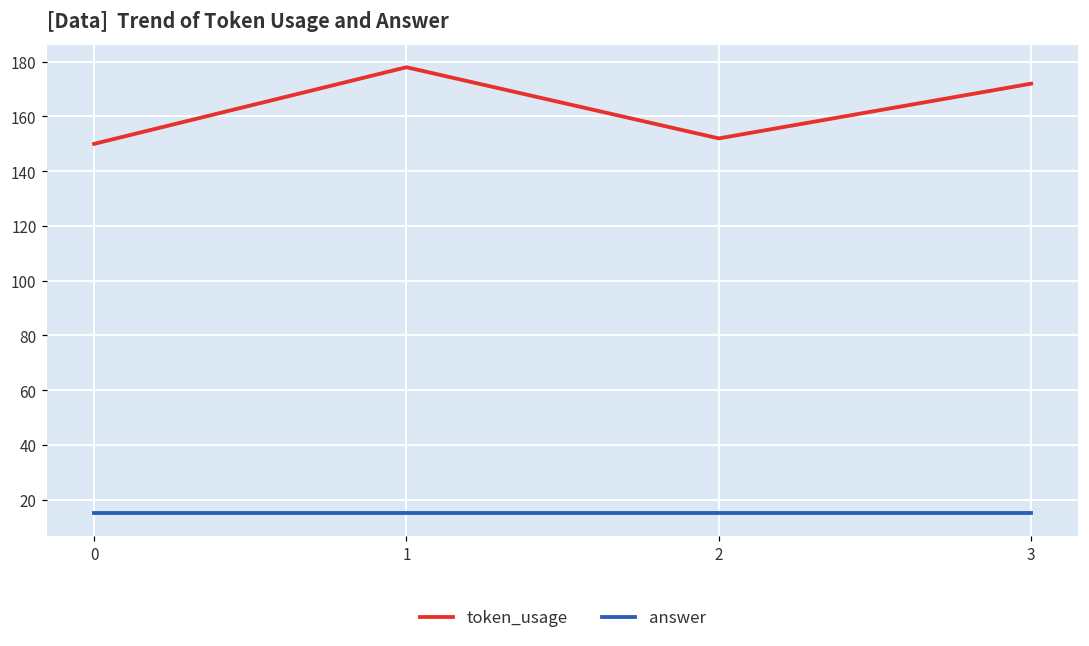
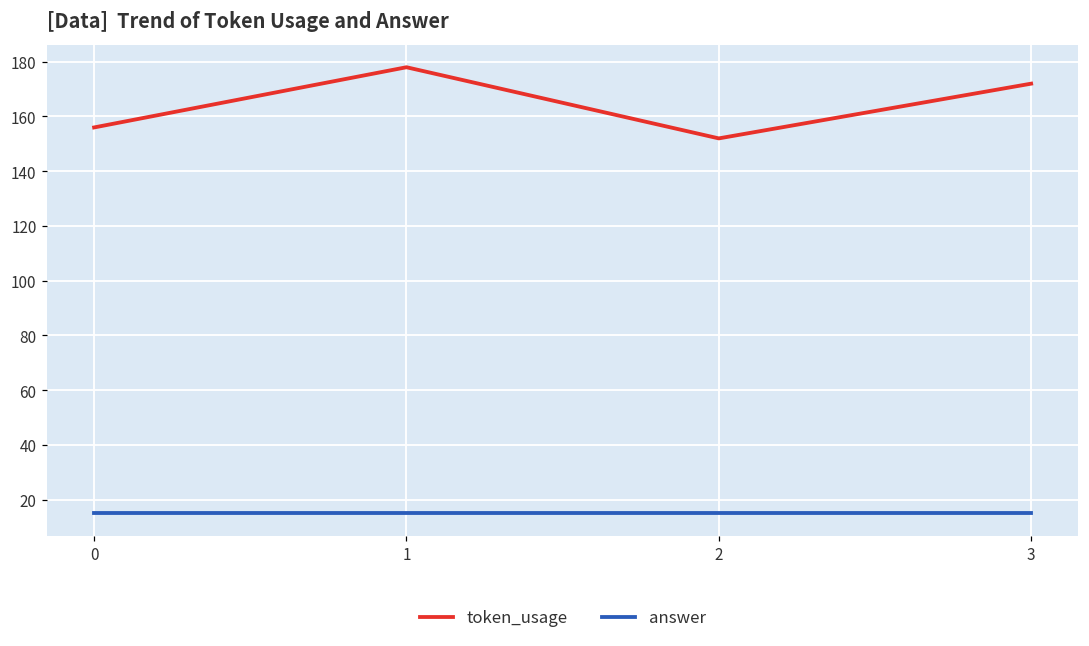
token_usage, 0: 150 -> 156
